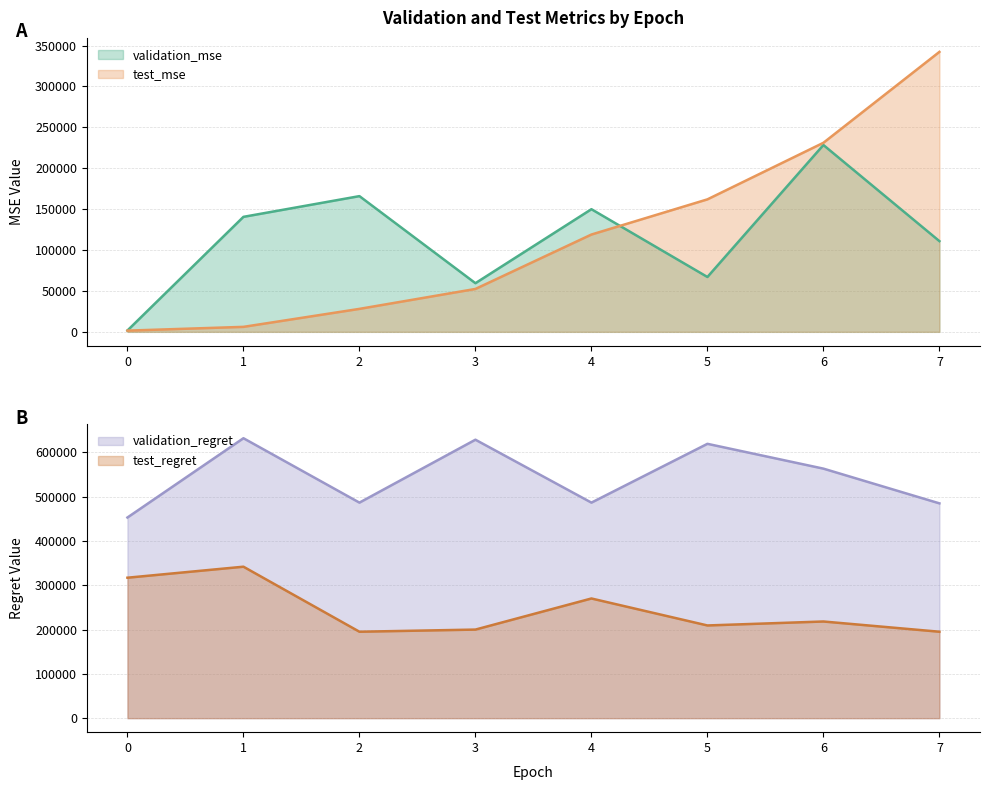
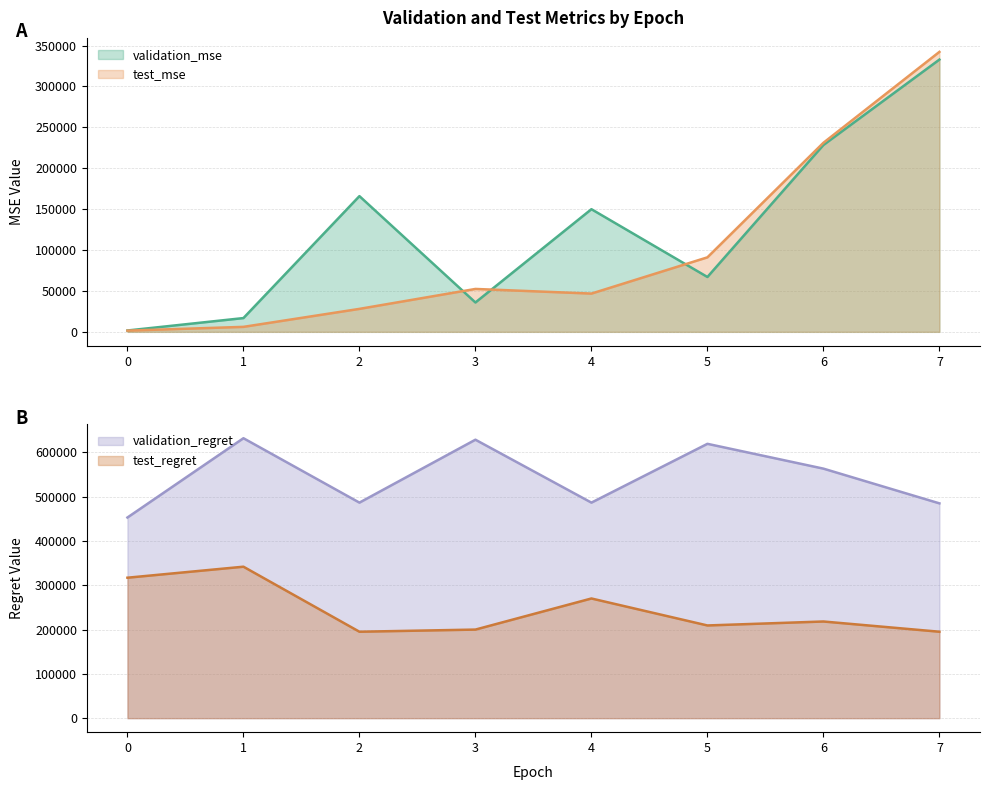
Validation and Test Metrics by Epoch, validation_mse, 1: 140000 -> 20000
Validation and Test Metrics by Epoch, validation_mse, 3: 60000 -> 40000
Validation and Test Metrics by Epoch, test_mse, 4: 120000 -> 50000
Validation and Test Metrics by Epoch, test_mse, 5: 160000 -> 90000
Validation and Test Metrics by Epoch, validation_mse, 7: 110000 -> 330000
